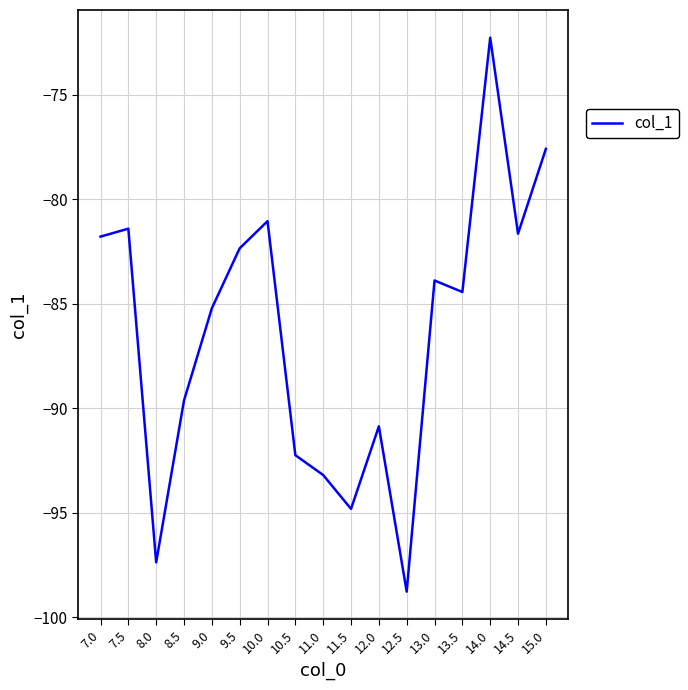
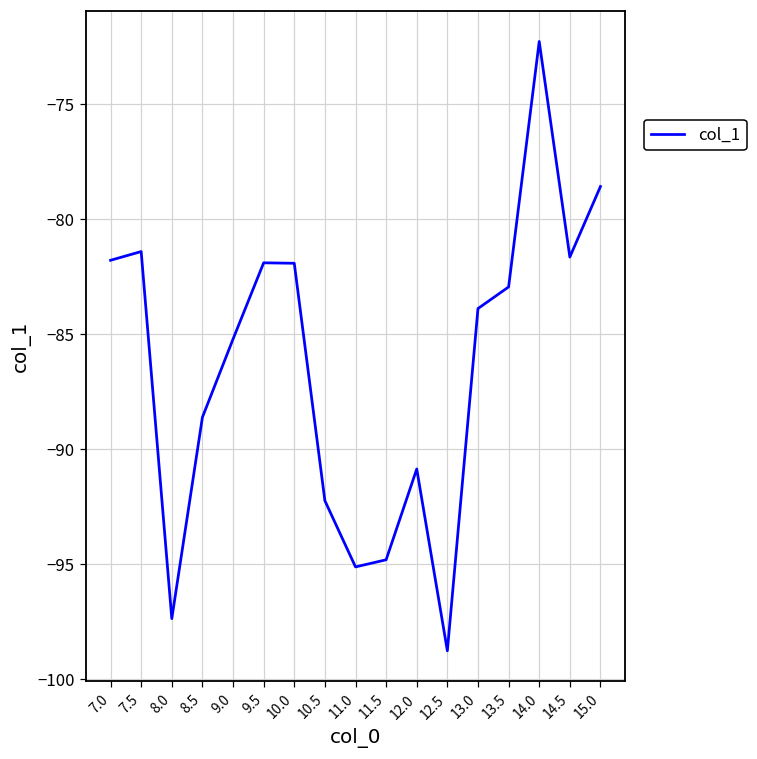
8.5: -89.6 -> -88.6
9.5: -82.3 -> -81.9
10.0: -81.0 -> -81.9
11.0: -93.2 -> -95.1
13.5: -84.4 -> -82.9
15.0: -77.6 -> -78.6
